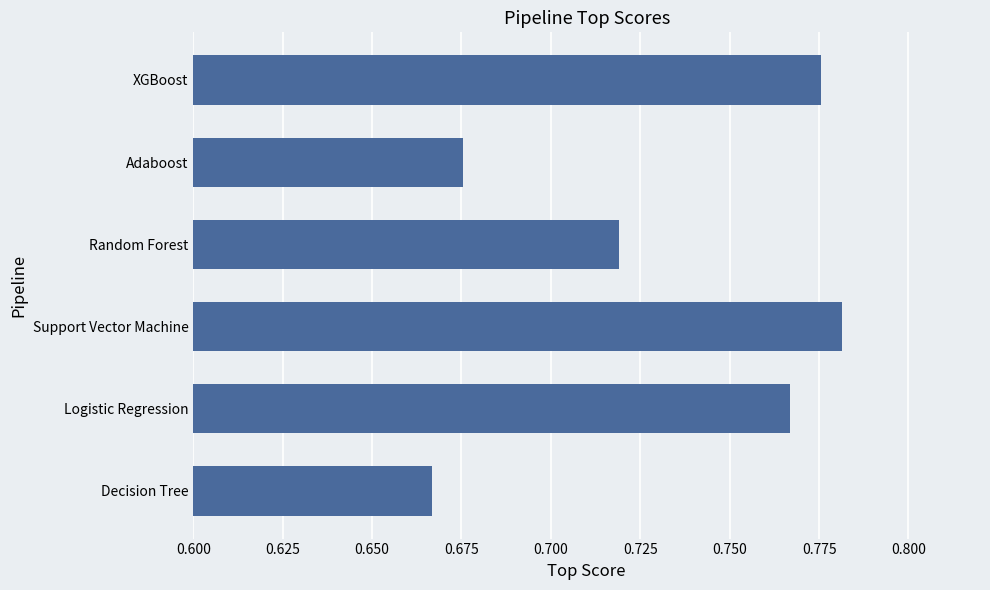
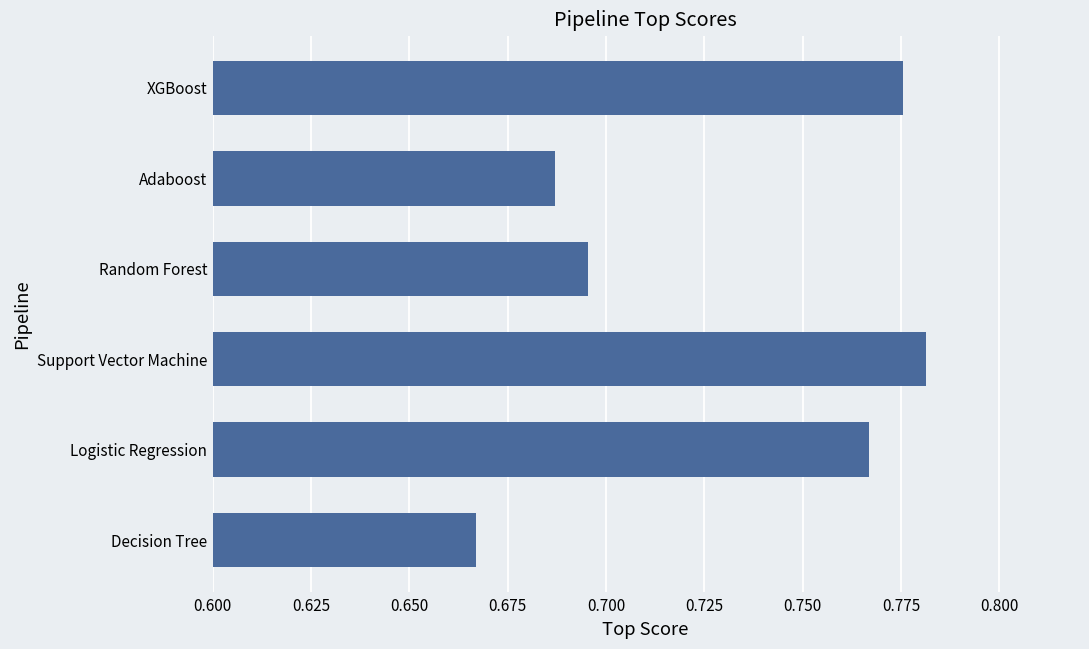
Adaboost: 0.675 -> 0.687
Random Forest: 0.719 -> 0.695
